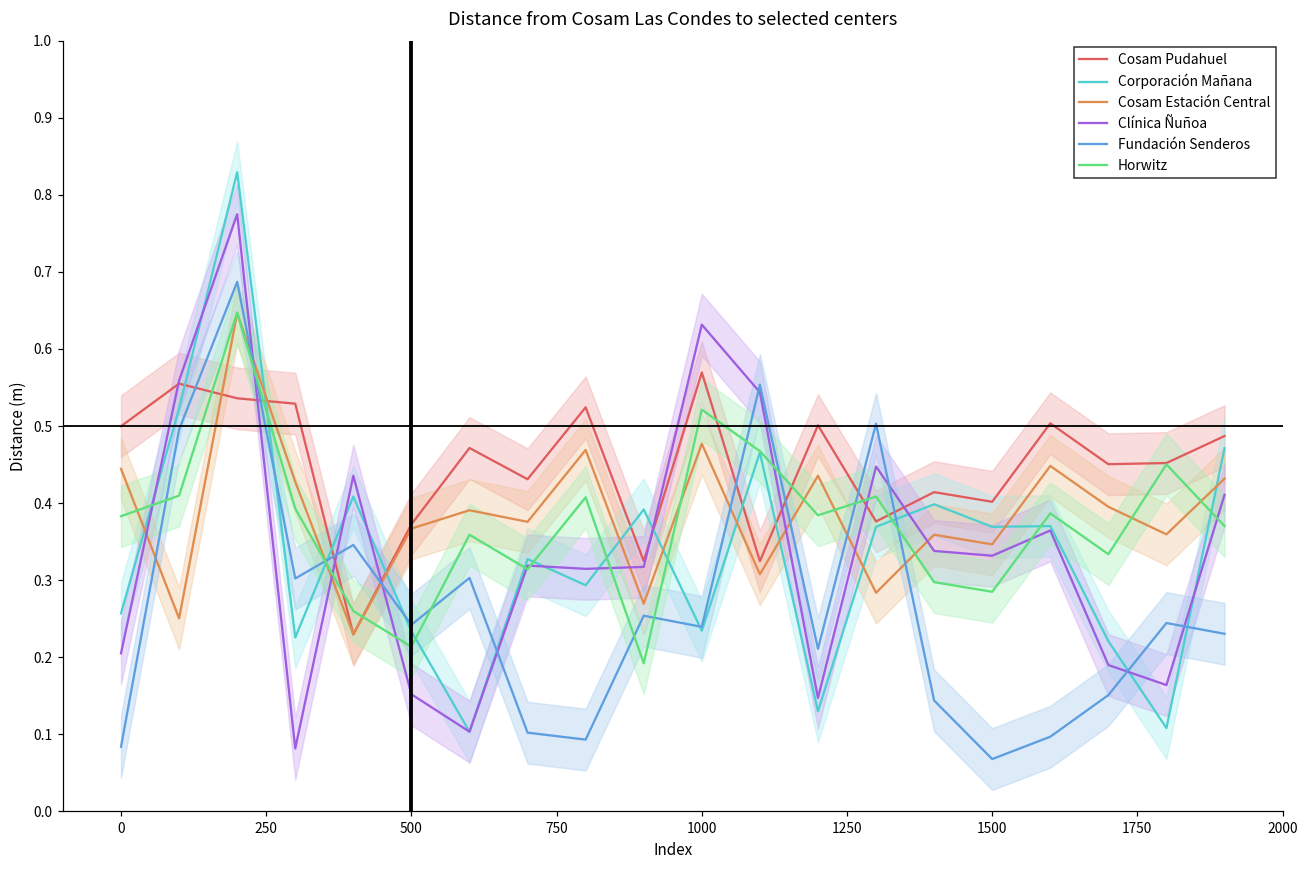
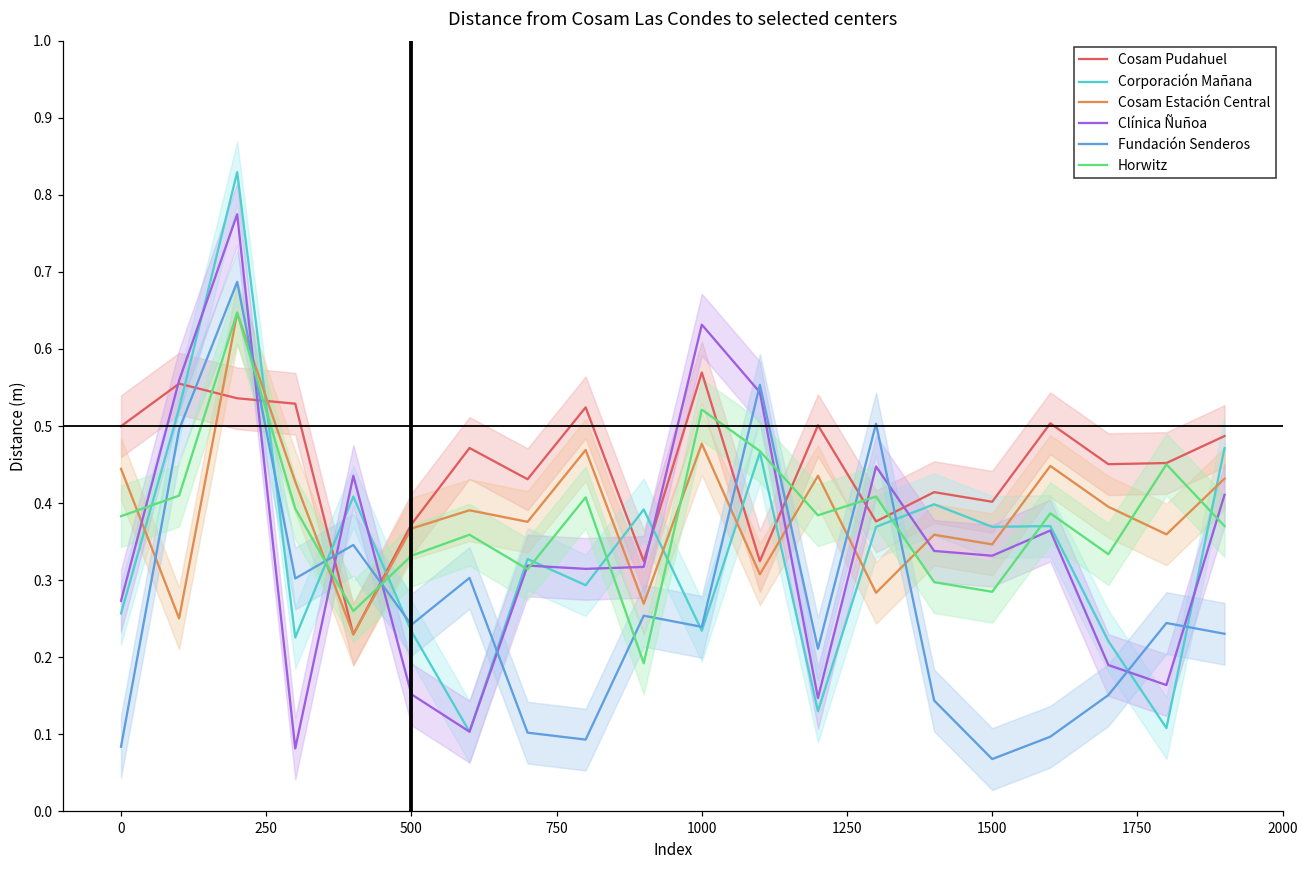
Clínica Ñuñoa, 0: 0.21 -> 0.27
Horwitz, 500: 0.21 -> 0.33
